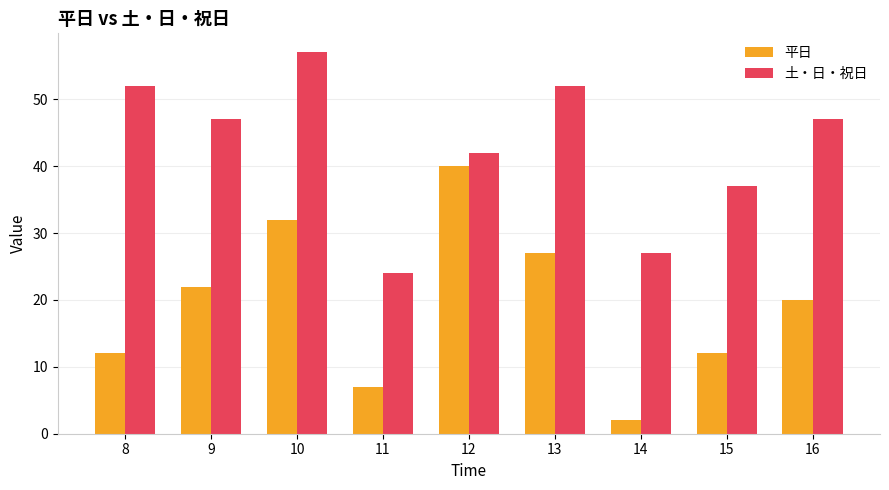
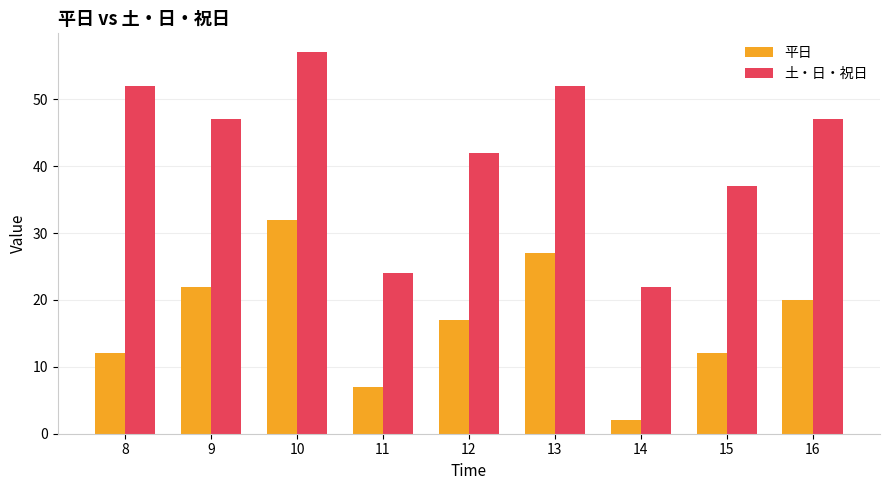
平日, 12: 40 -> 17
土・日・祝日, 14: 27 -> 22
